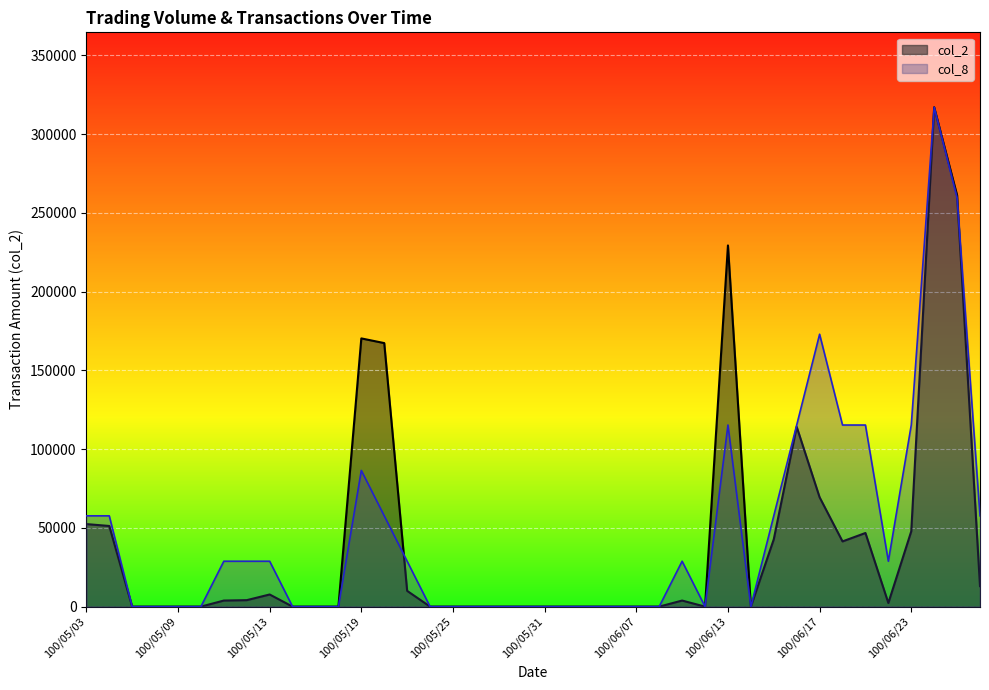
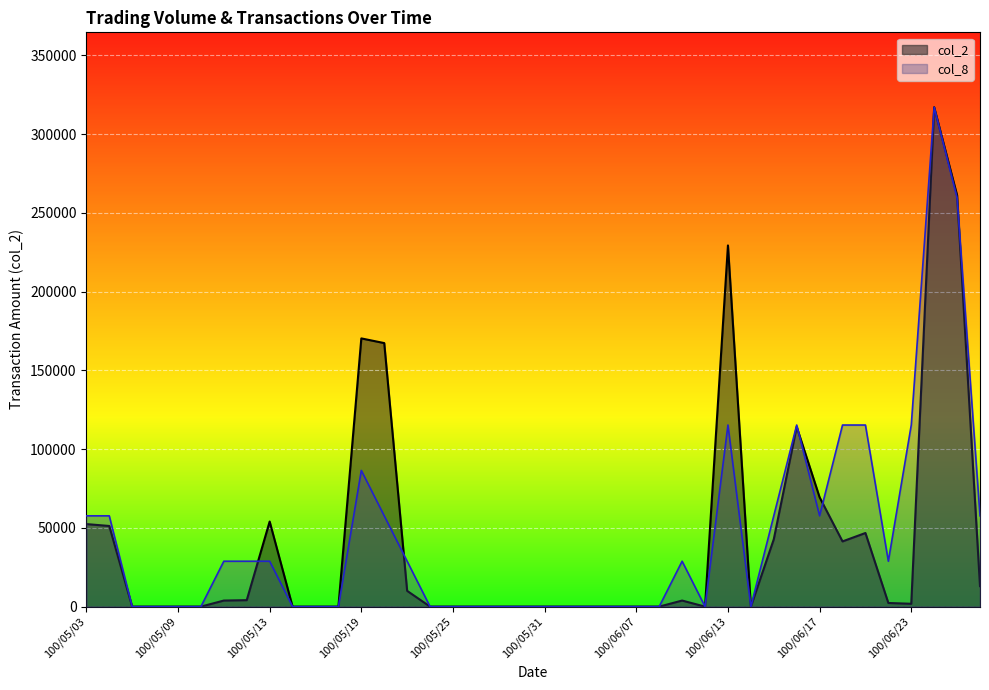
col_2, 100/05/13: 8000 -> 54000
col_8, 100/06/17: 173000 -> 58000
col_2, 100/06/23: 48000 -> 2000
